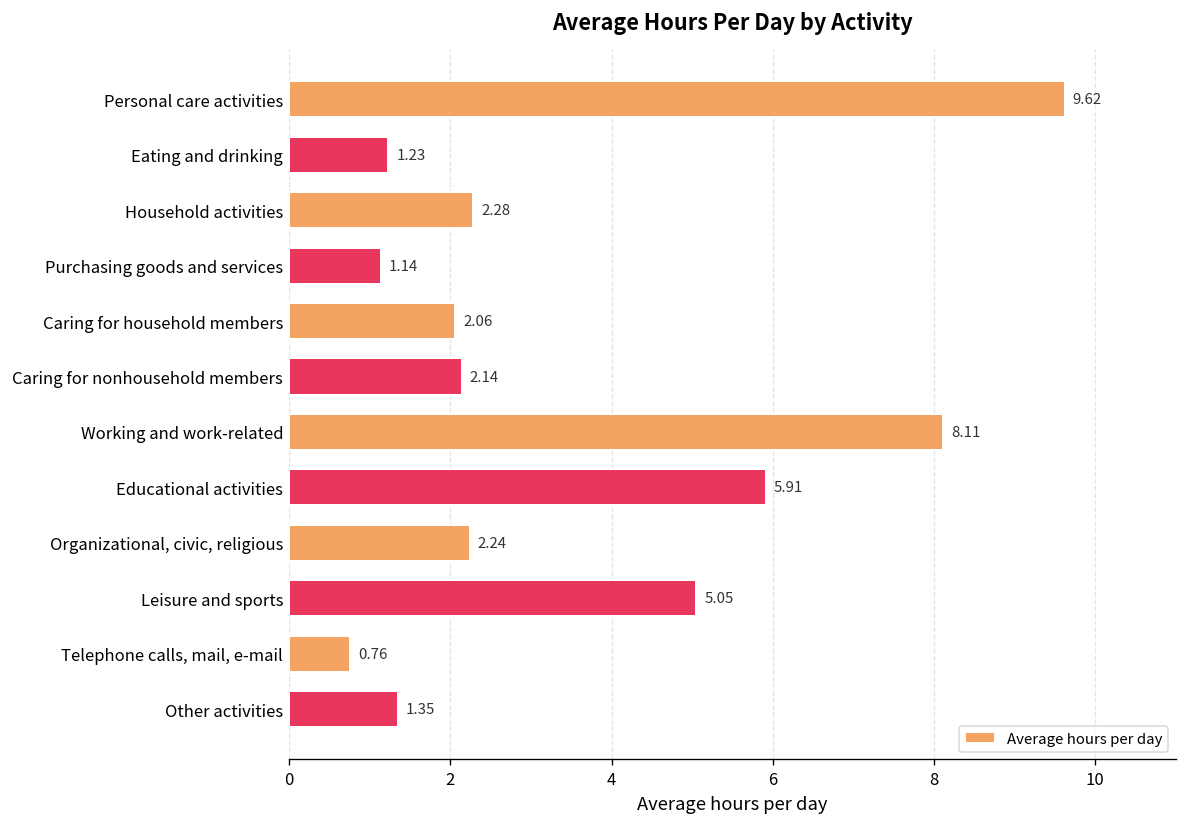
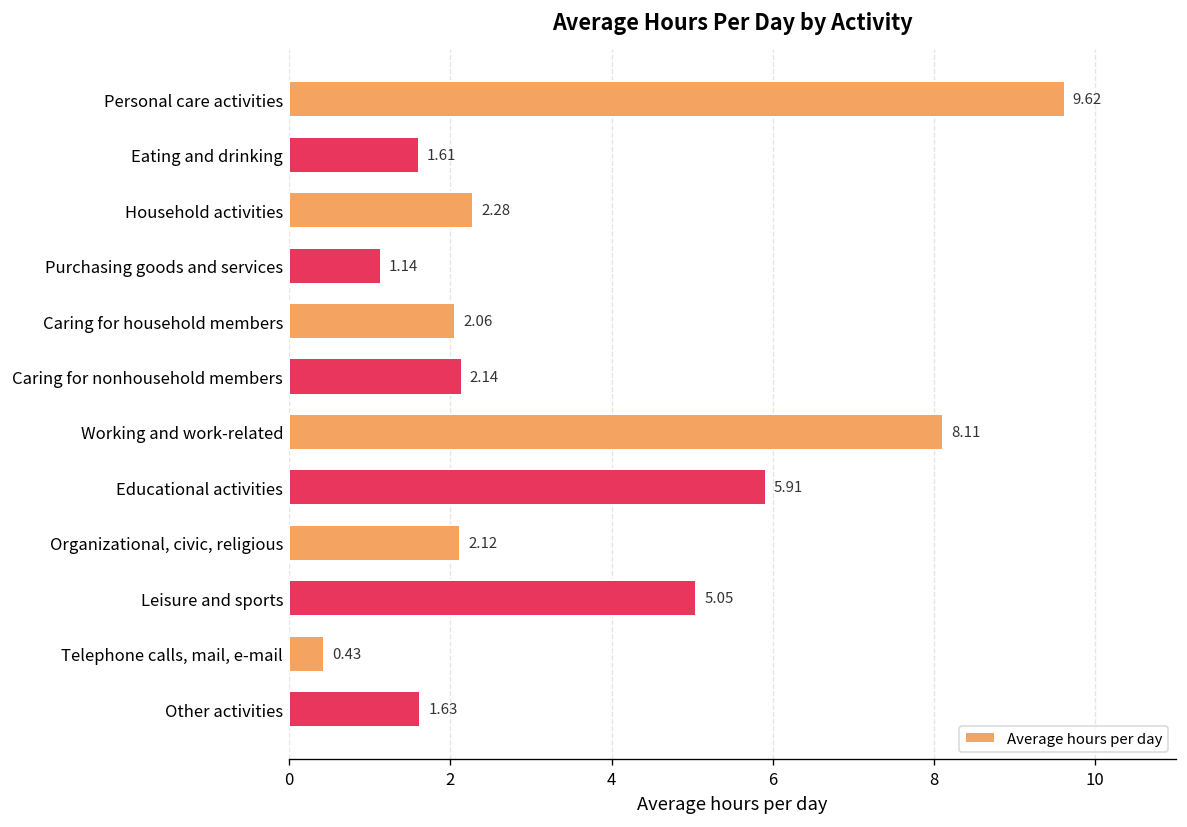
Eating and drinking: 1.23 -> 1.61
Organizational, civic, religious: 2.24 -> 2.12
Telephone calls, mail, e-mail: 0.76 -> 0.43
Other activities: 1.35 -> 1.63
